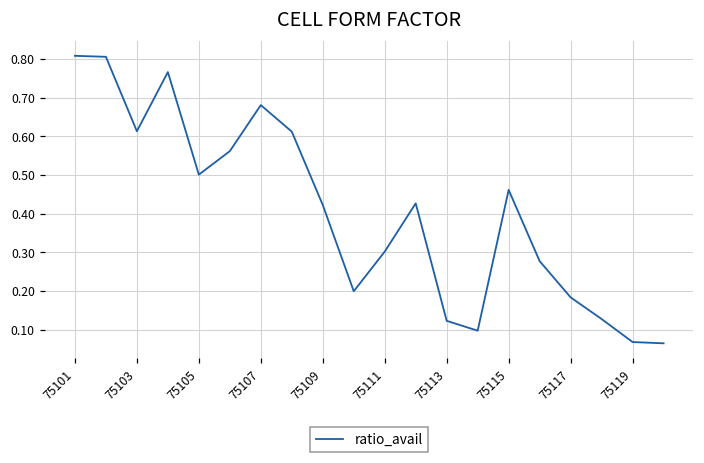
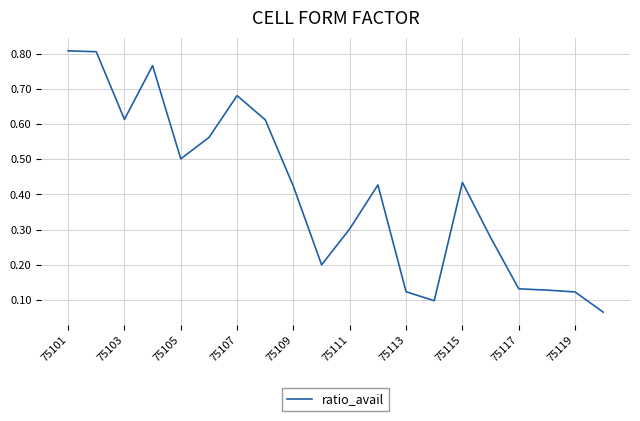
75115: 0.46 -> 0.43
75117: 0.18 -> 0.13
75119: 0.07 -> 0.12
